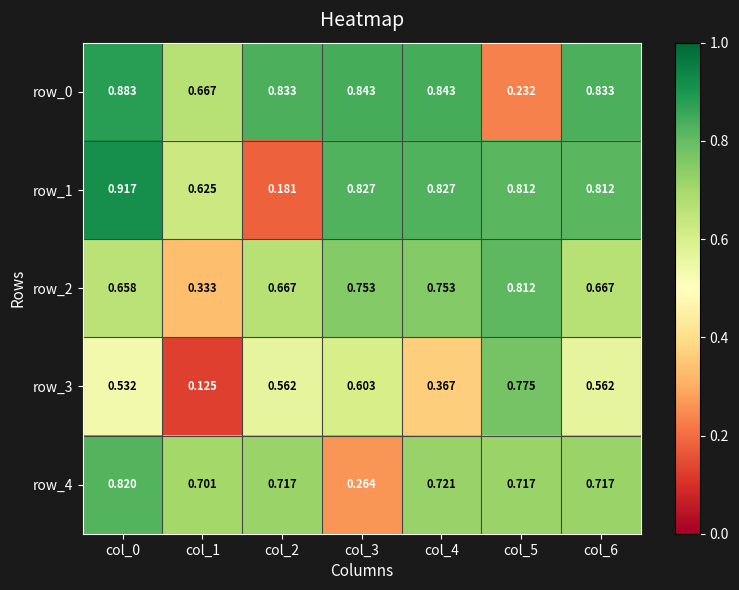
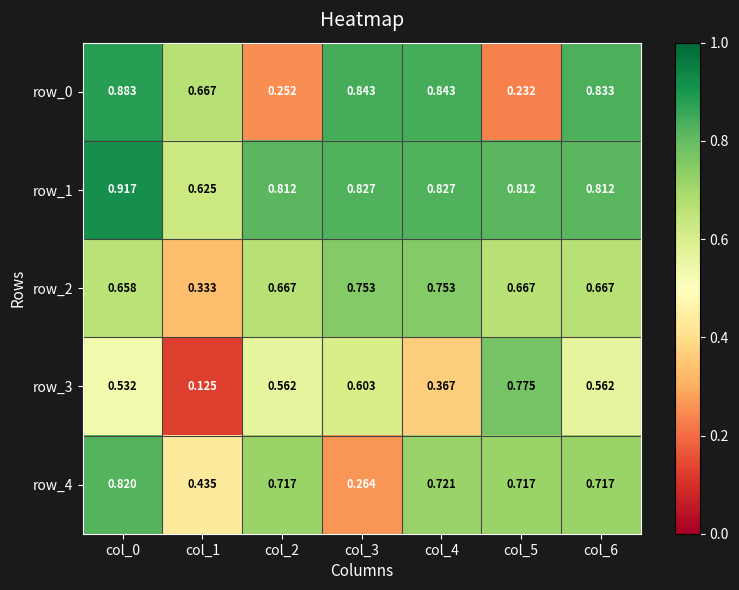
row_0, col_2: 0.833 -> 0.252
row_1, col_2: 0.181 -> 0.812
row_2, col_5: 0.812 -> 0.667
row_4, col_1: 0.701 -> 0.435
